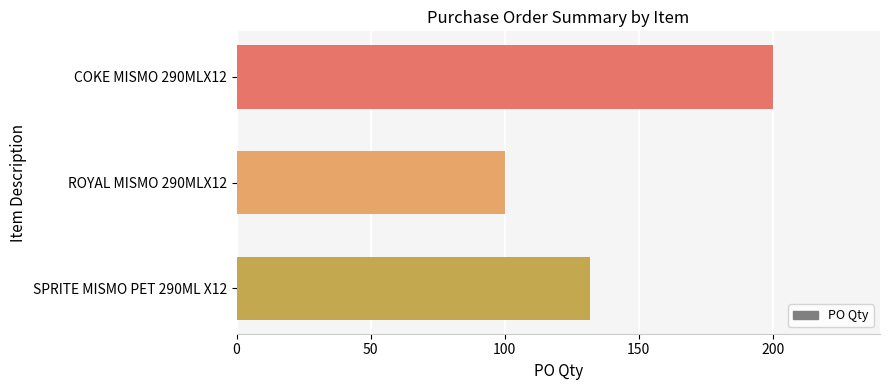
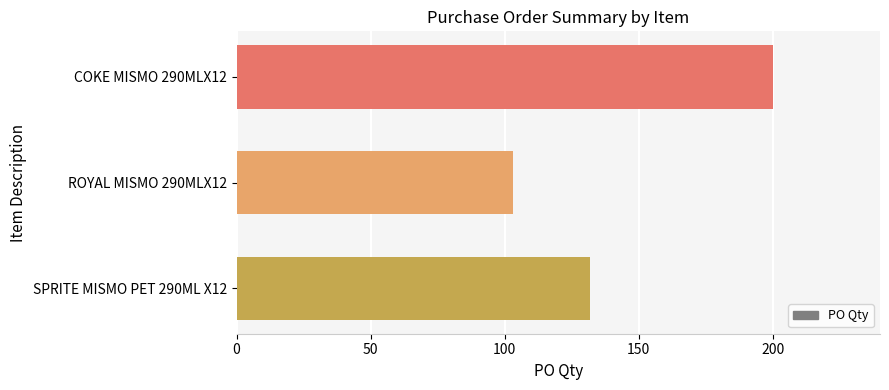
ROYAL MISMO 290MLX12: 100 -> 103
